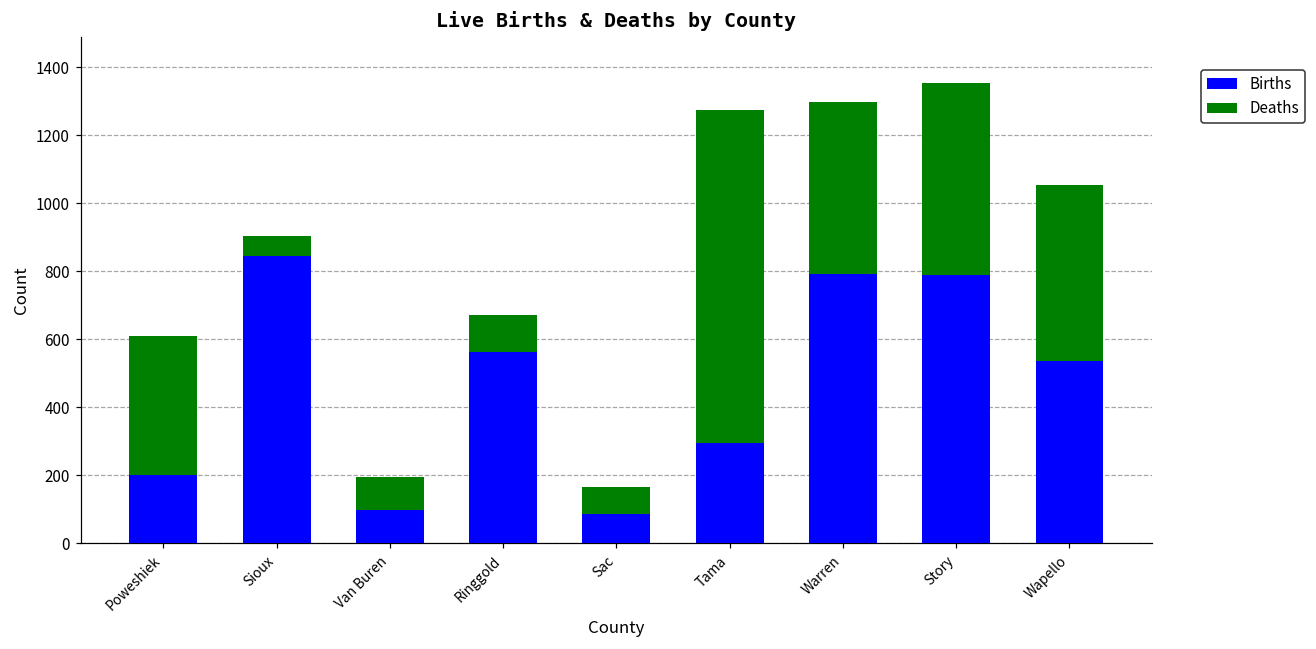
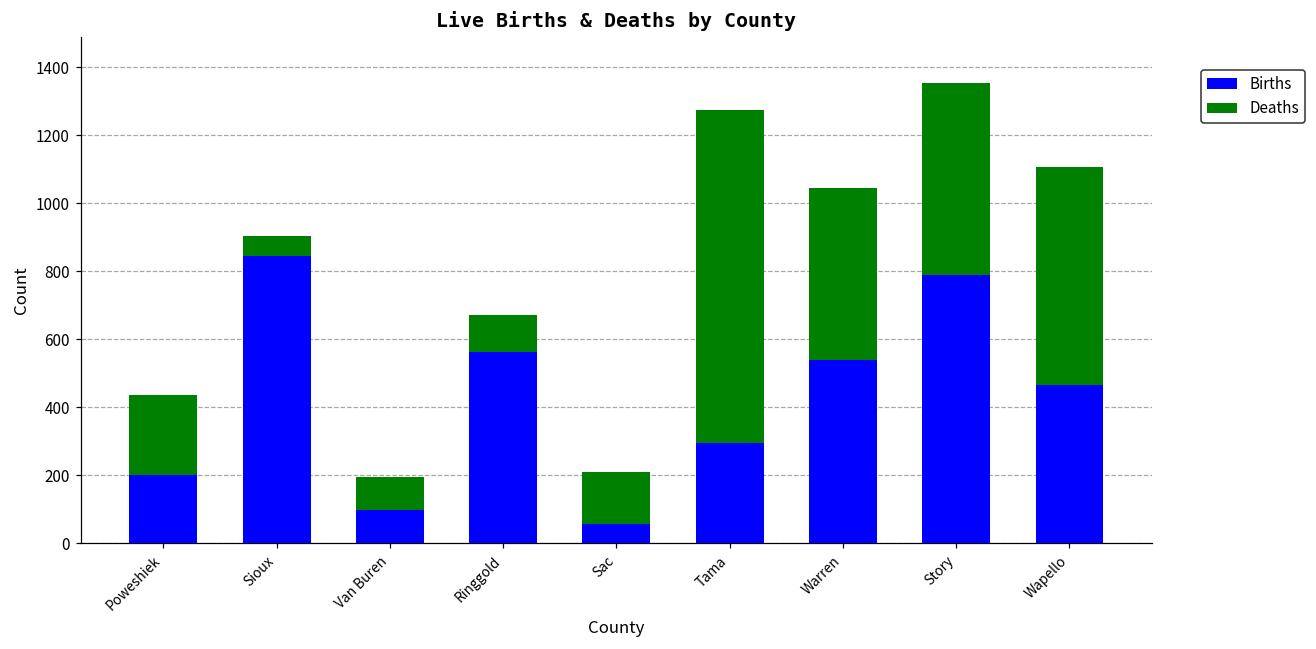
Deaths, Poweshiek: 410 -> 230
Births, Sac: 90 -> 60
Deaths, Sac: 80 -> 150
Births, Warren: 790 -> 540
Births, Wapello: 540 -> 470
Deaths, Wapello: 520 -> 640
